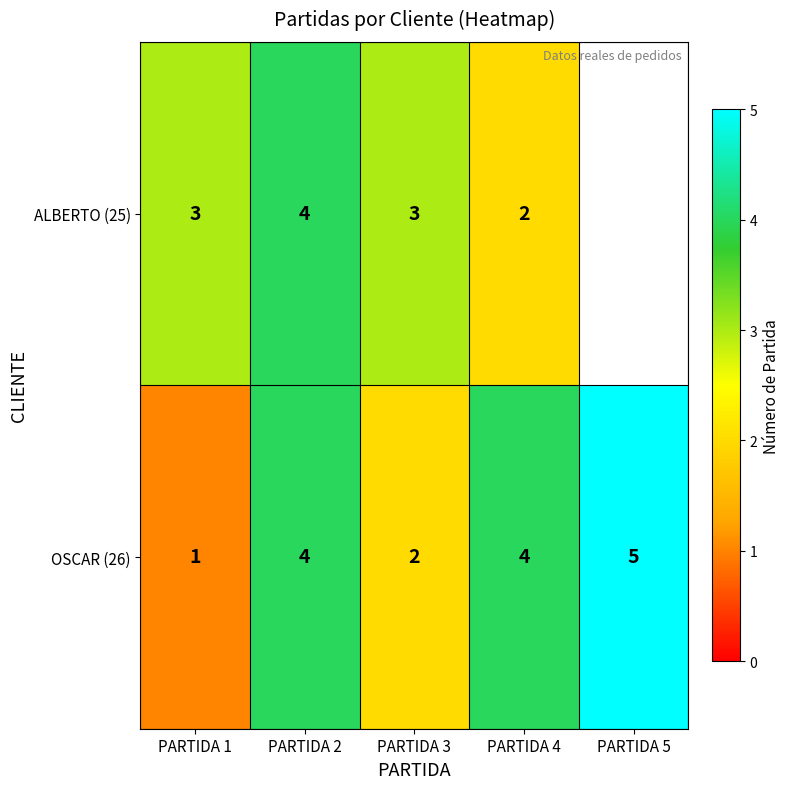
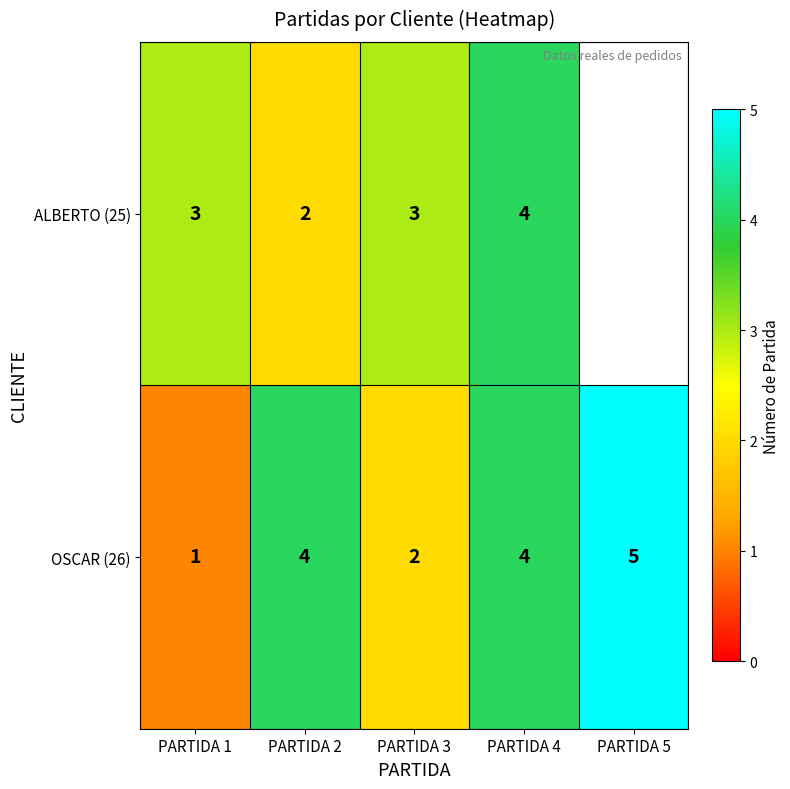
ALBERTO (25), PARTIDA 2: 4 -> 2
ALBERTO (25), PARTIDA 4: 2 -> 4
